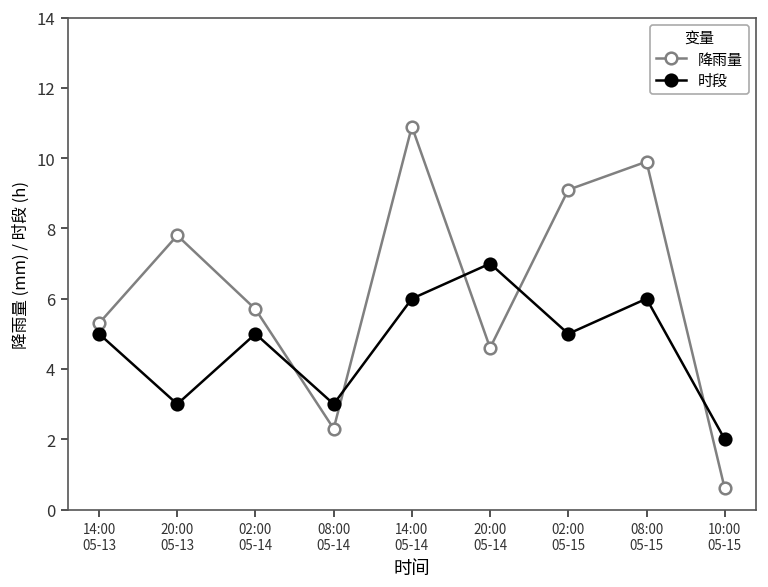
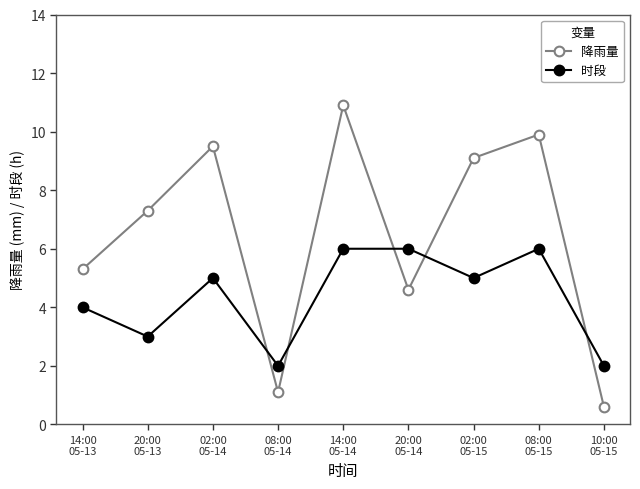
时段, 14:00 05-13: 5 -> 4
降雨量, 20:00 05-13: 7.8 -> 7.3
降雨量, 02:00 05-14: 5.7 -> 9.5
降雨量, 08:00 05-14: 2.3 -> 1.1
时段, 08:00 05-14: 3 -> 2
时段, 20:00 05-14: 7 -> 6
